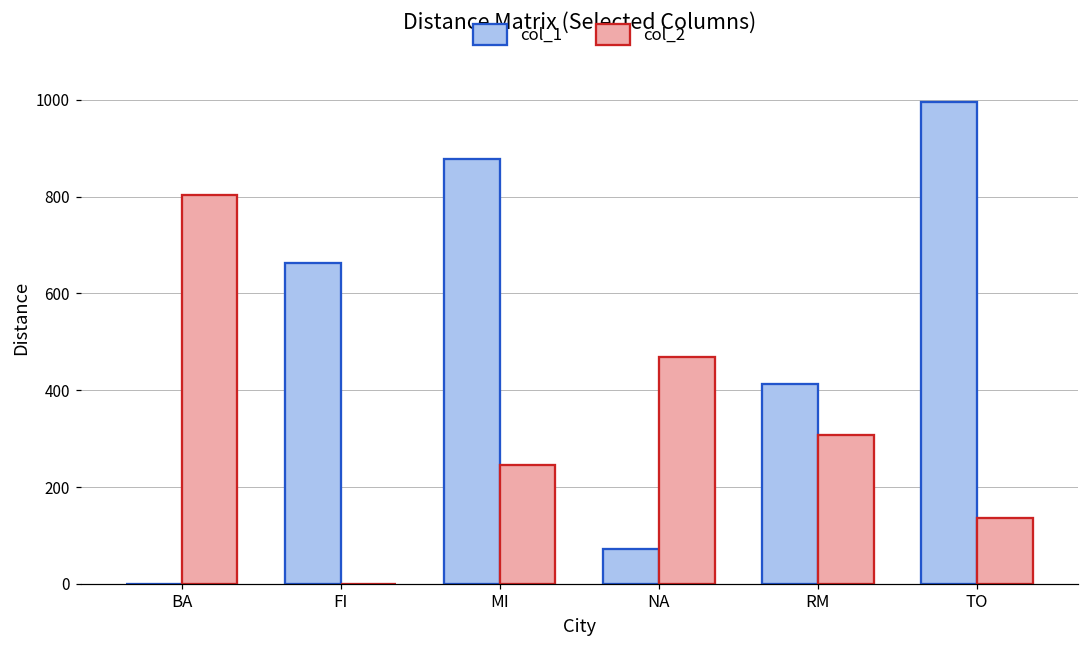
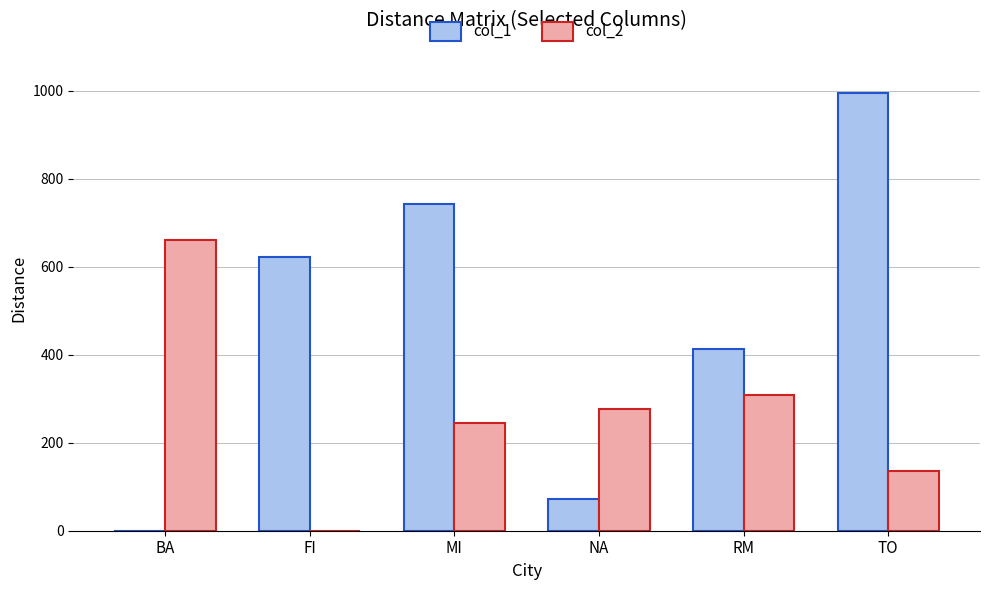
col_2, BA: 800 -> 660
col_1, FI: 660 -> 620
col_1, MI: 880 -> 740
col_2, NA: 470 -> 280
